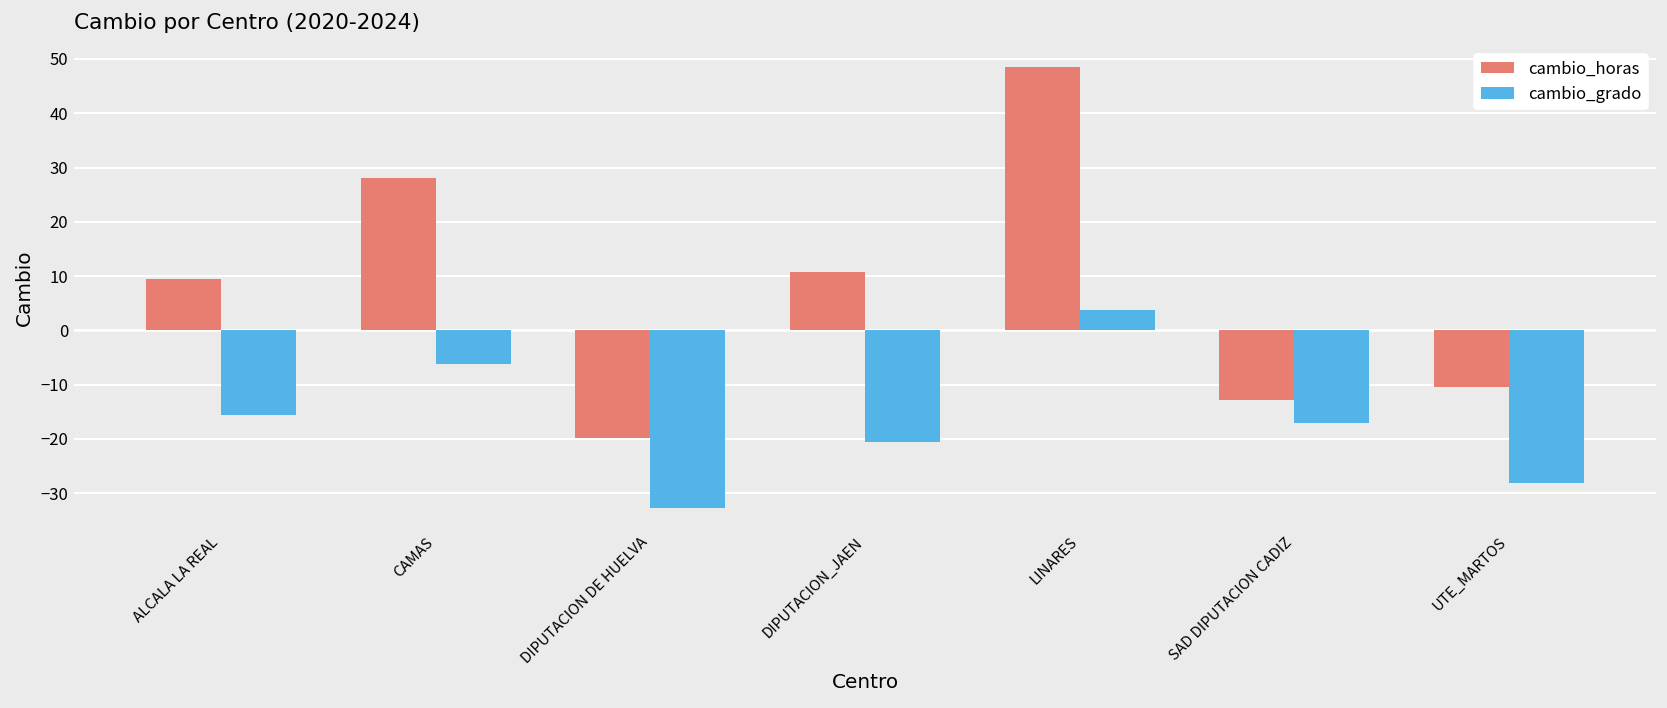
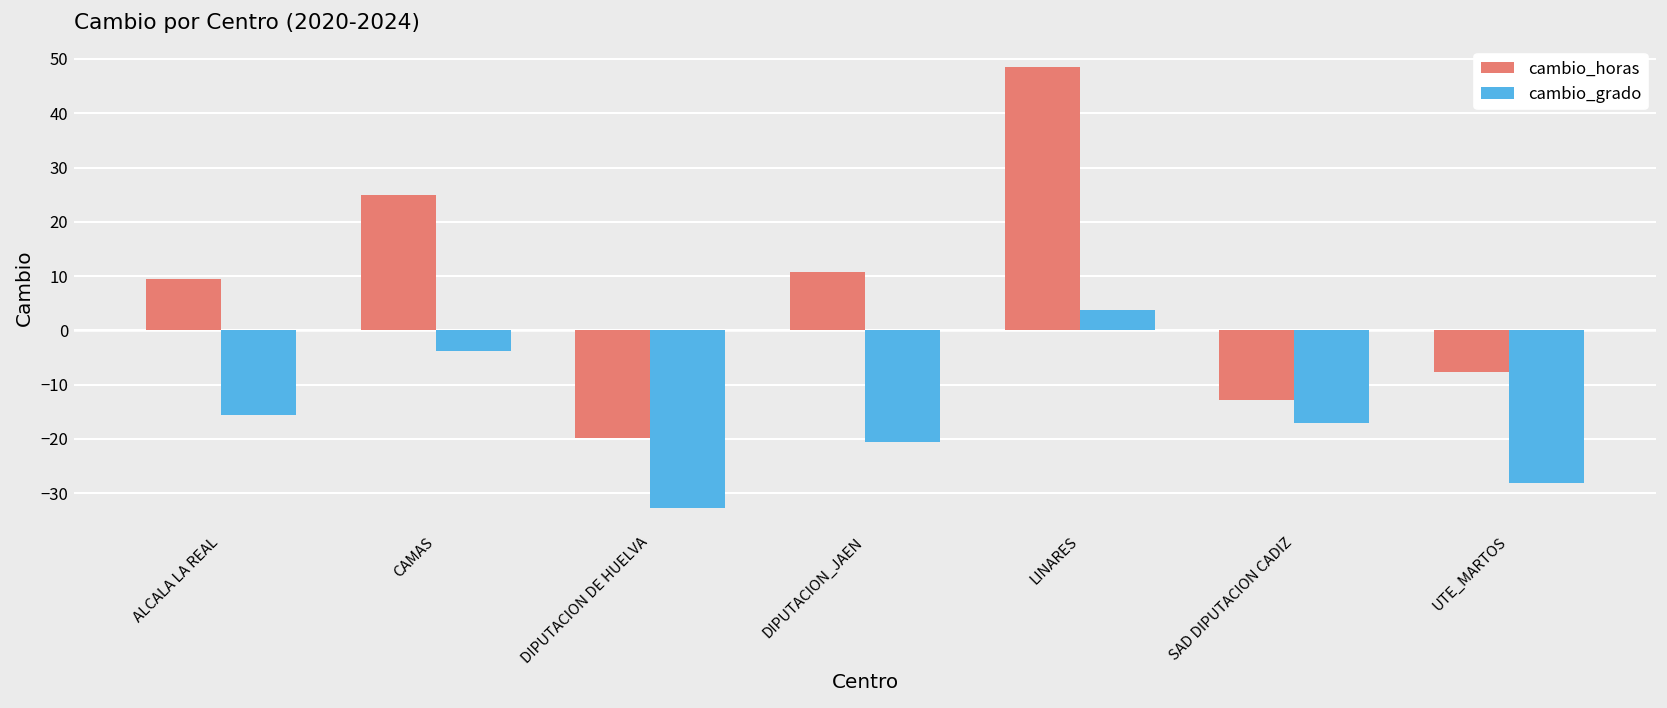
cambio_horas, CAMAS: 28 -> 25
cambio_grado, CAMAS: -6 -> -4
cambio_horas, UTE_MARTOS: -10 -> -8
